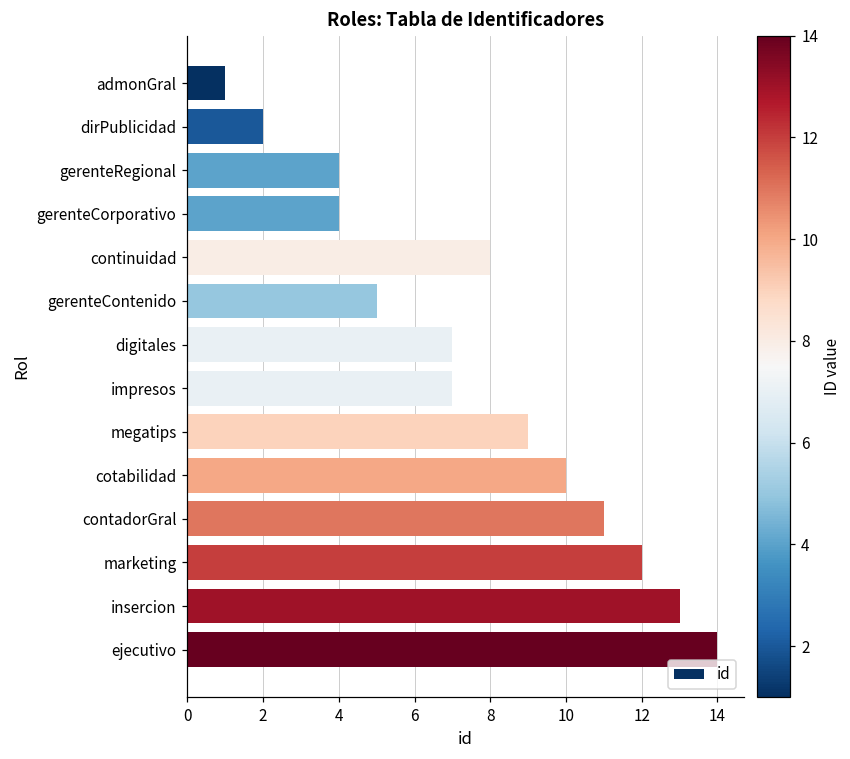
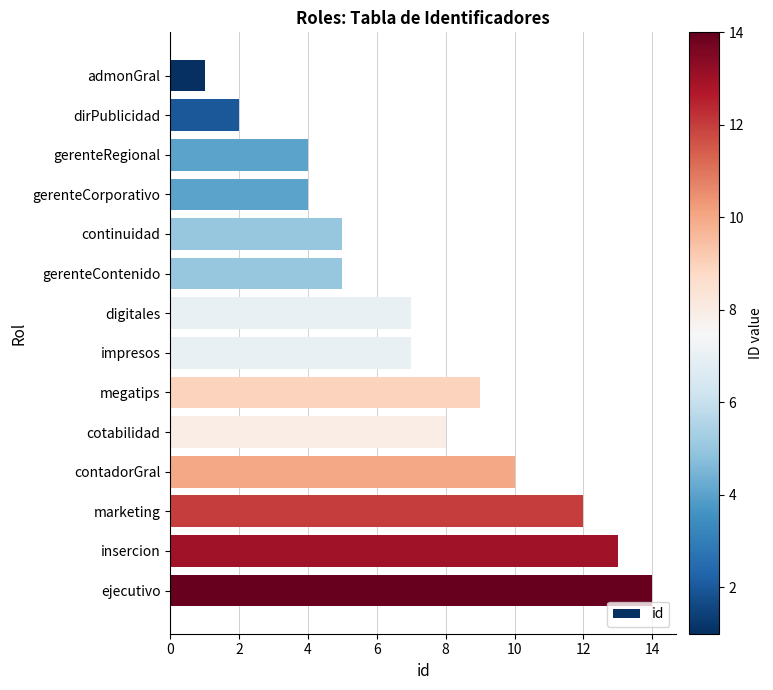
continuidad: 8 -> 5
cotabilidad: 10 -> 8
contadorGral: 11 -> 10
